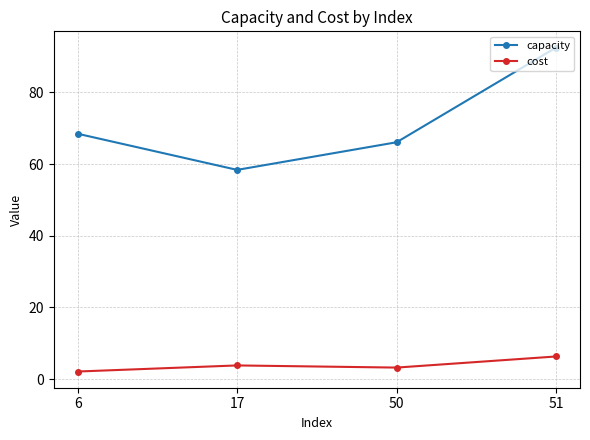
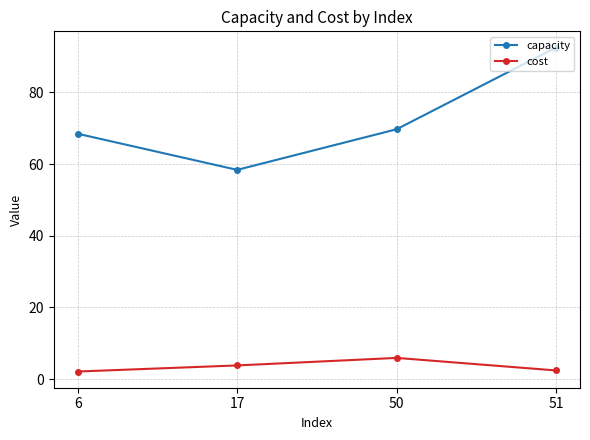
capacity, 50: 66 -> 70
cost, 50: 3 -> 6
cost, 51: 6 -> 2
